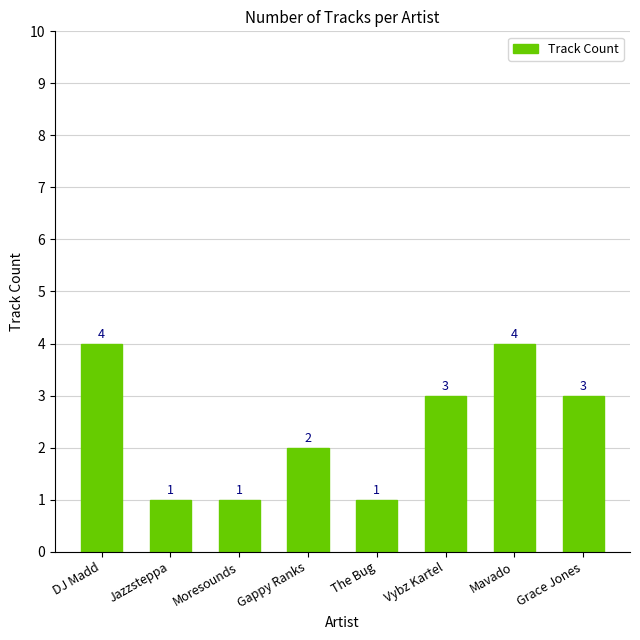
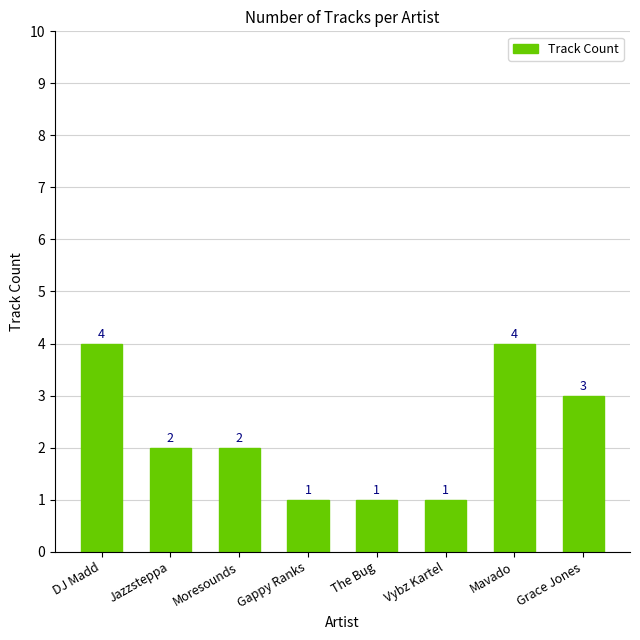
Jazzsteppa: 1 -> 2
Moresounds: 1 -> 2
Gappy Ranks: 2 -> 1
Vybz Kartel: 3 -> 1
